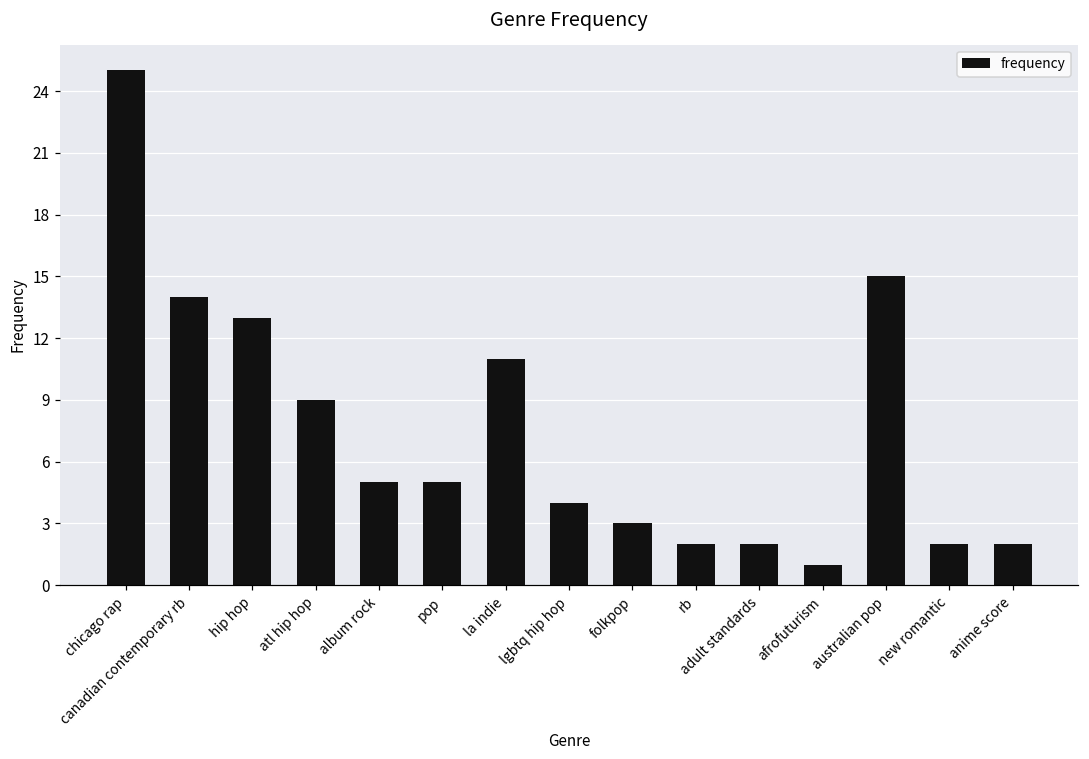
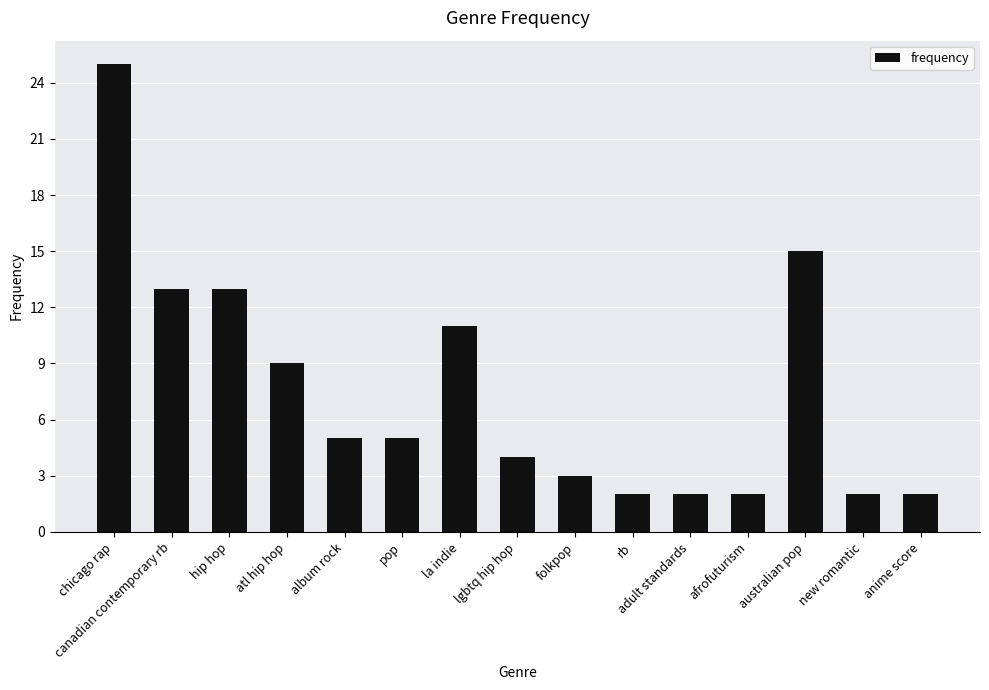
canadian contemporary rb: 14 -> 13
afrofuturism: 1 -> 2
